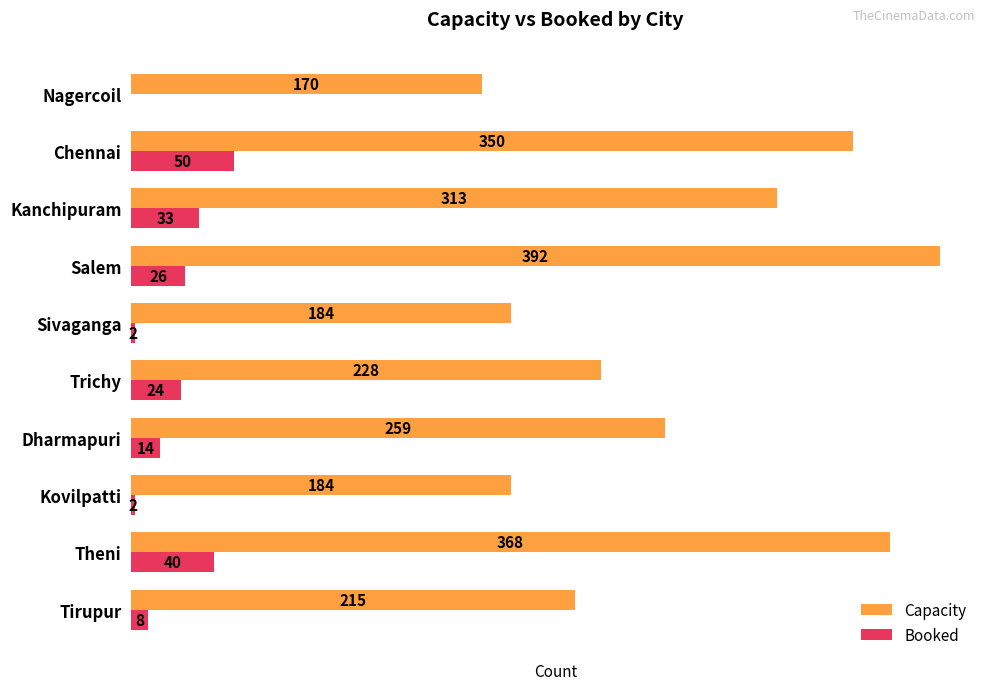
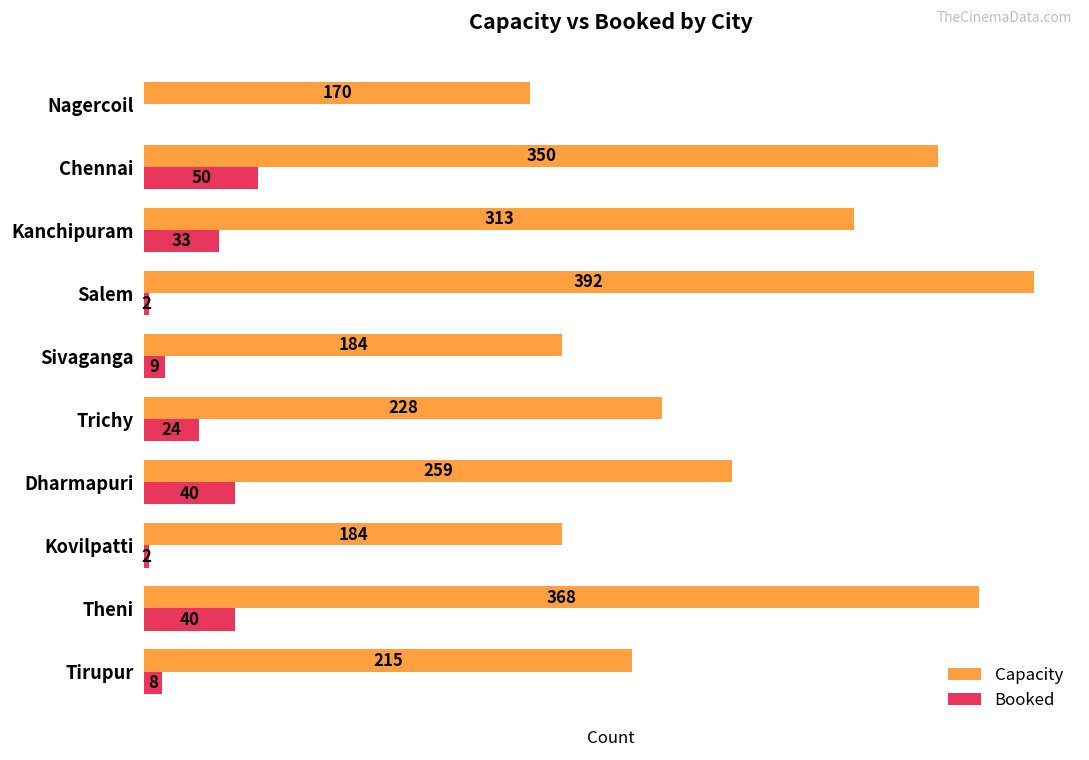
Booked, Salem: 26 -> 2
Booked, Sivaganga: 2 -> 9
Booked, Dharmapuri: 14 -> 40
